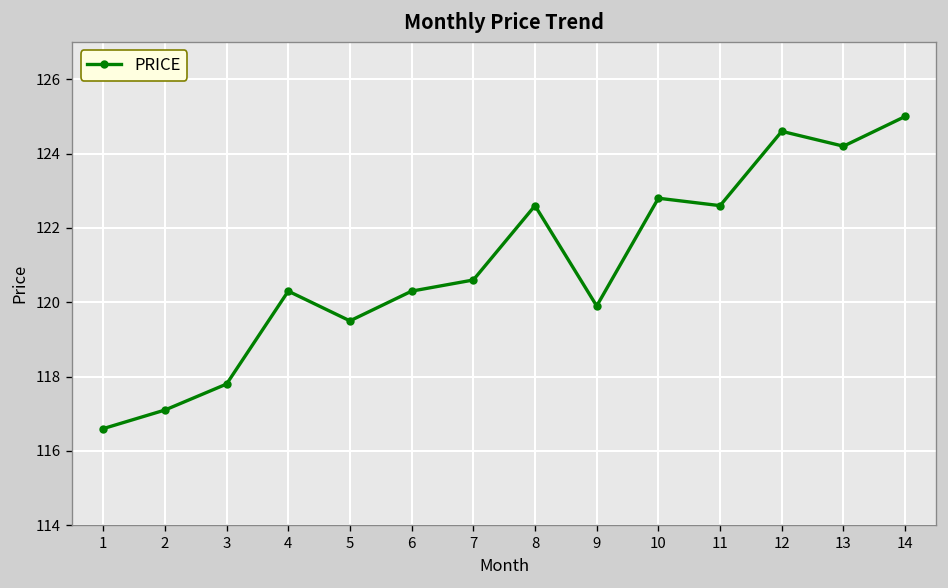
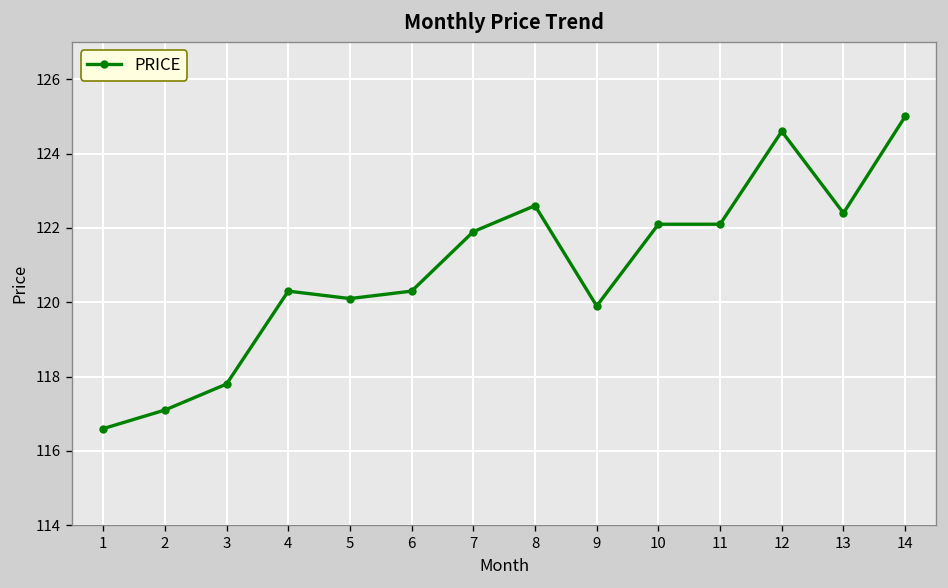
5: 119.5 -> 120.1
7: 120.6 -> 121.9
10: 122.8 -> 122.1
11: 122.6 -> 122.1
13: 124.2 -> 122.4
